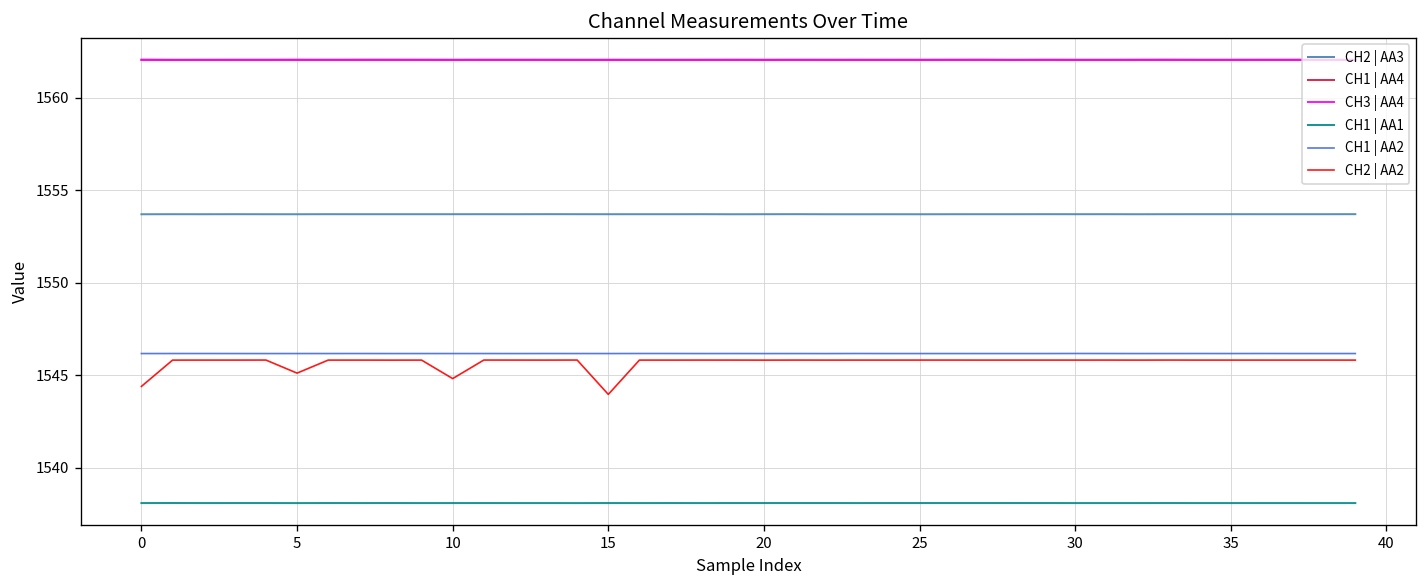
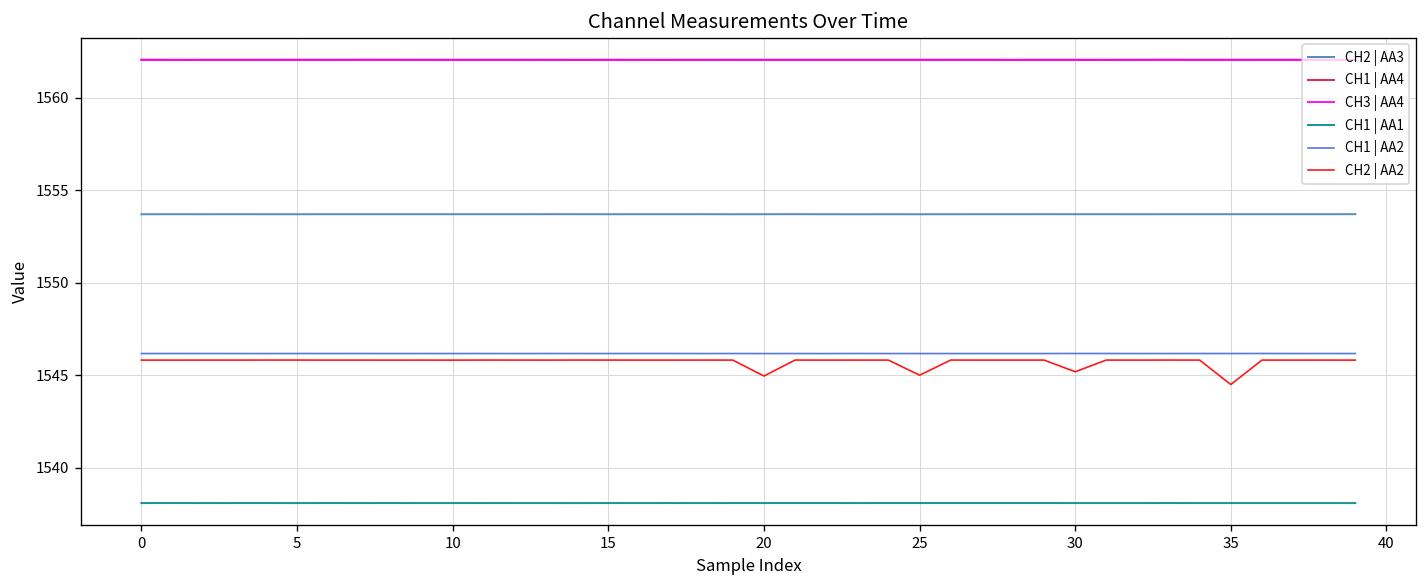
CH2 | AA2, 0: 1544.4 -> 1545.8
CH2 | AA2, 5: 1545.1 -> 1545.8
CH2 | AA2, 10: 1544.8 -> 1545.8
CH2 | AA2, 15: 1544.0 -> 1545.8
CH2 | AA2, 20: 1545.8 -> 1545.0
CH2 | AA2, 25: 1545.8 -> 1545.0
CH2 | AA2, 30: 1545.8 -> 1545.2
CH2 | AA2, 35: 1545.8 -> 1544.5
